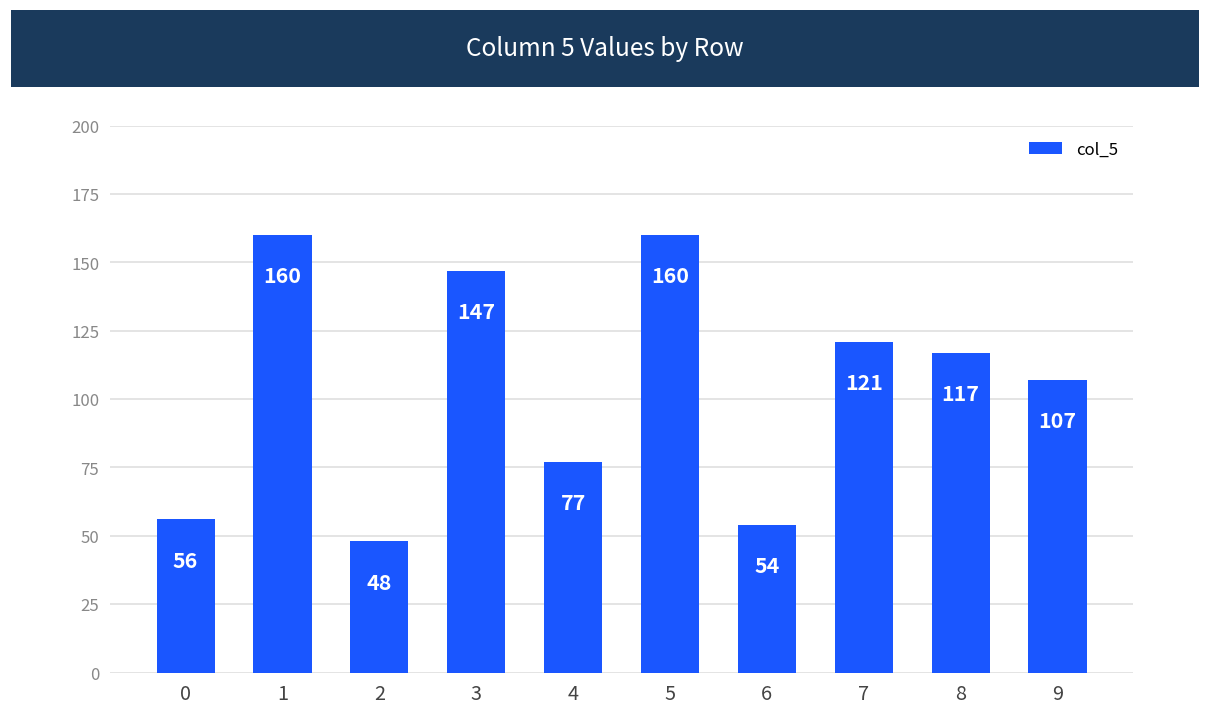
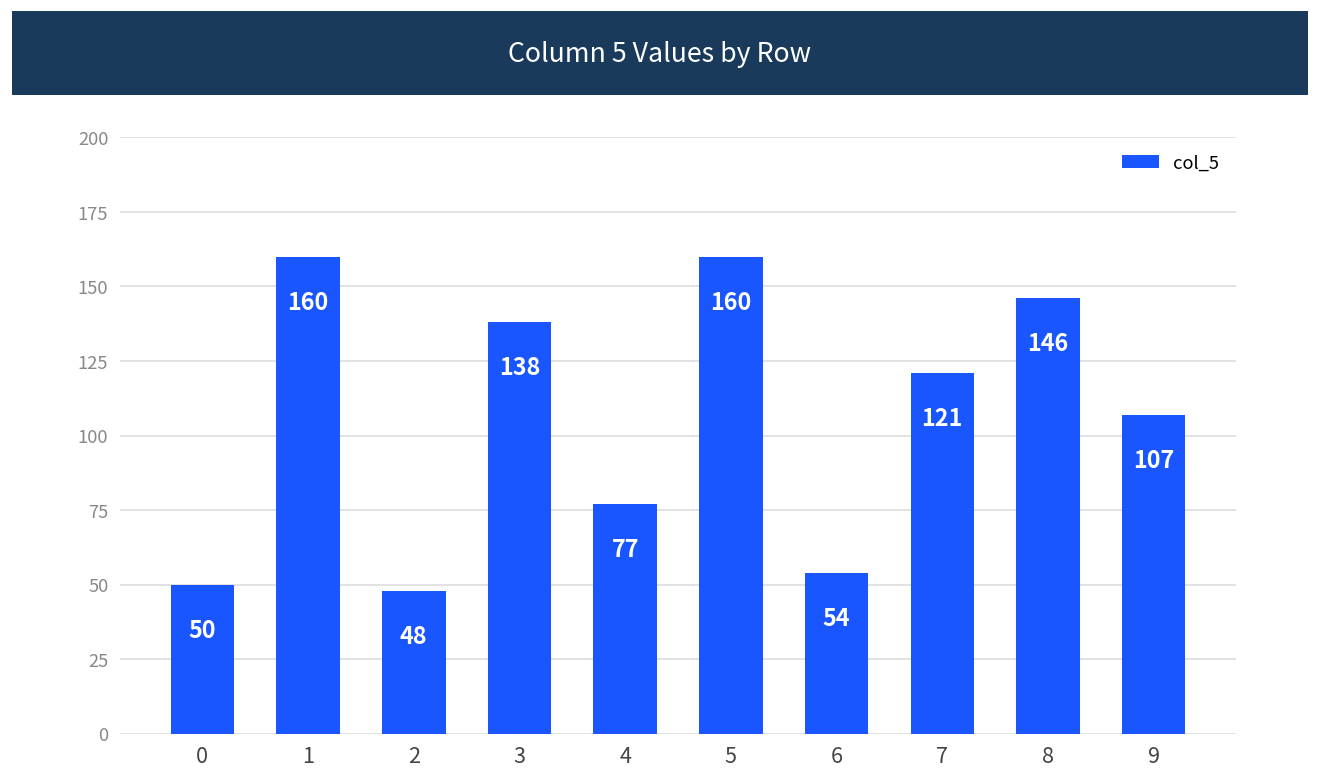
0: 56 -> 50
3: 147 -> 138
8: 117 -> 146
